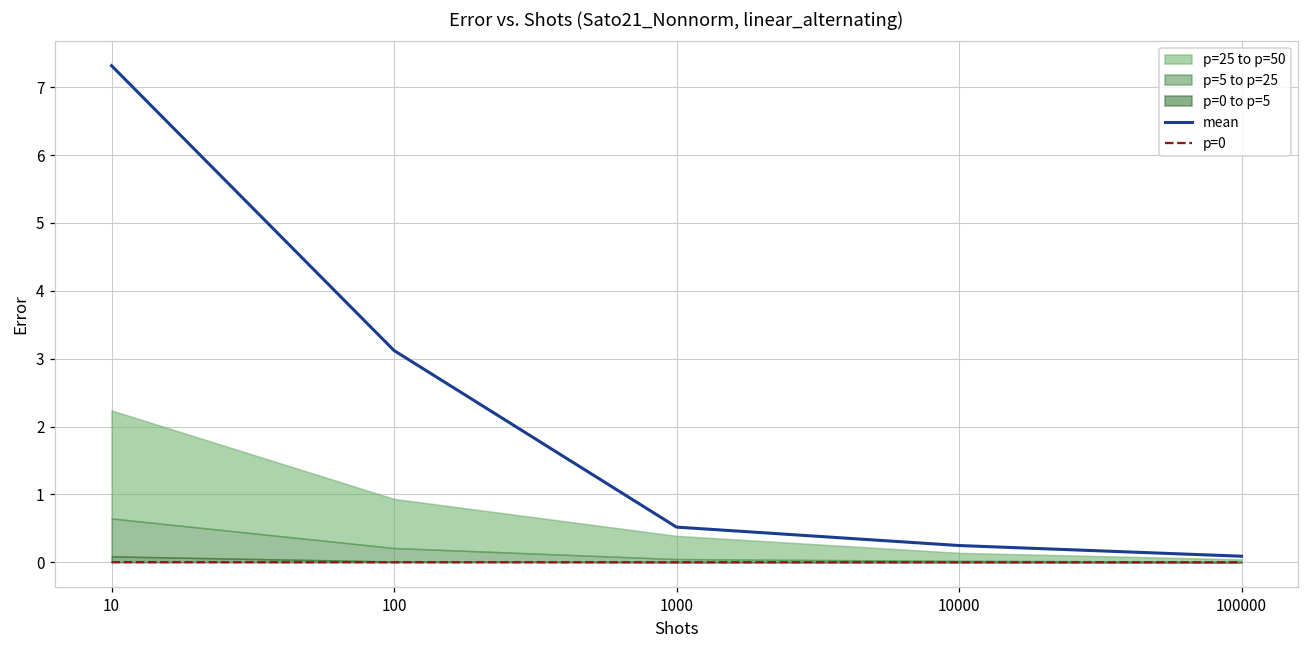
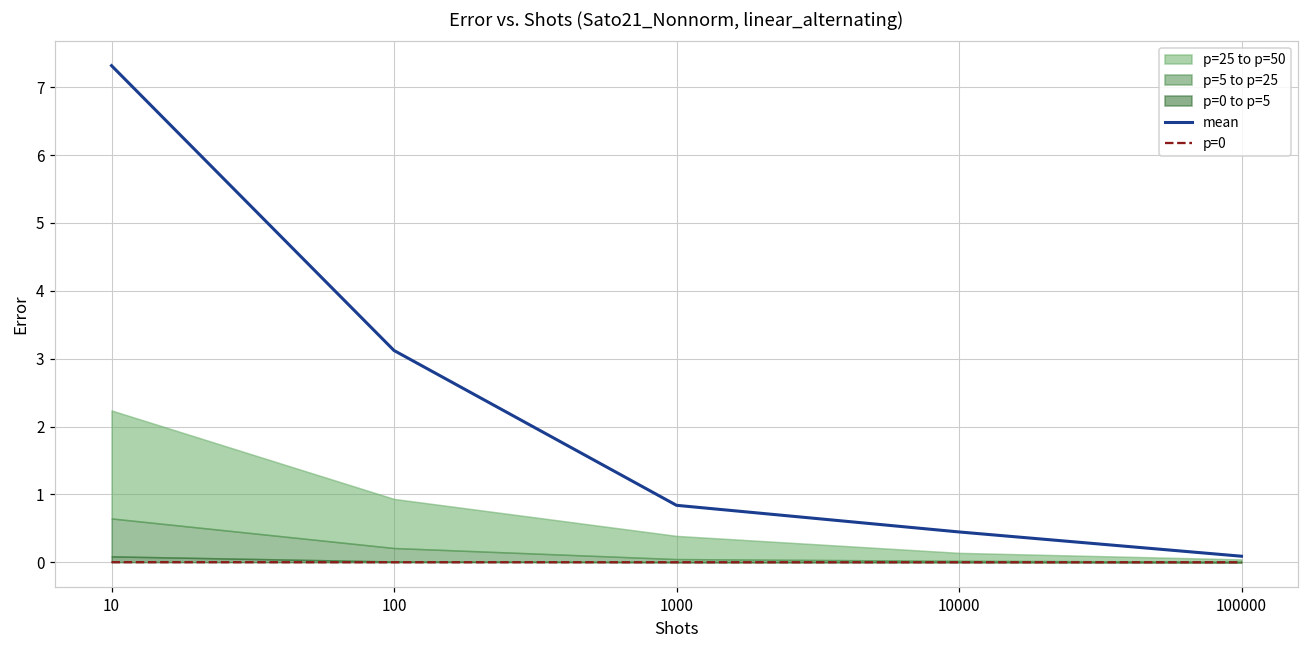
mean, 1000: 0.5 -> 0.8
mean, 10000: 0.2 -> 0.4
